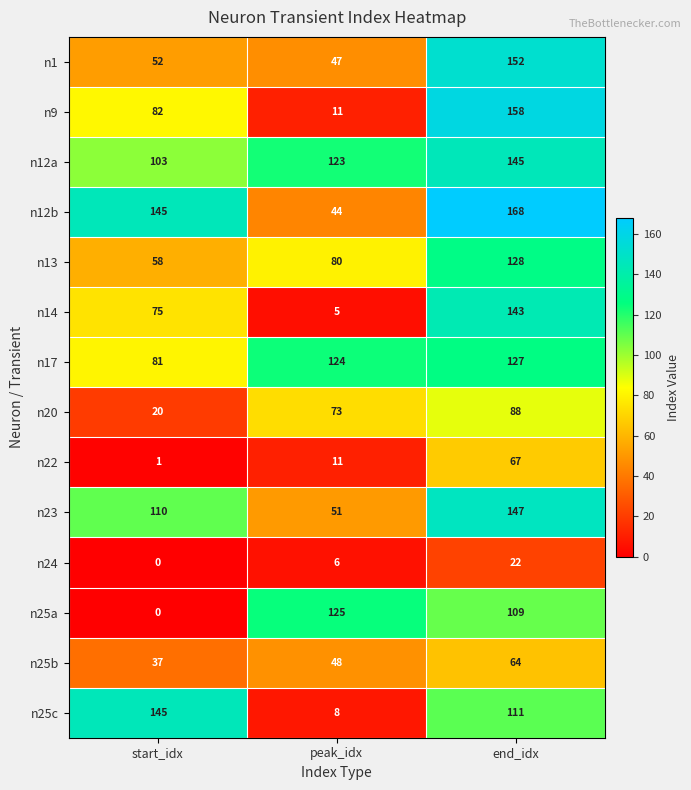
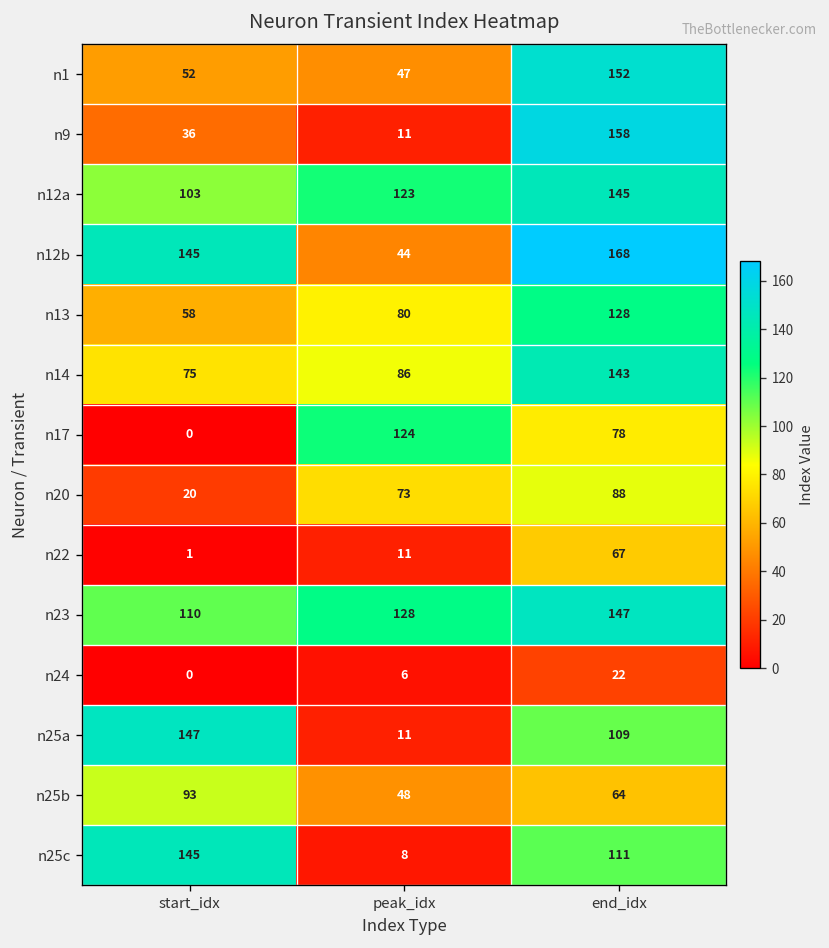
n9, start_idx: 82 -> 36
n14, peak_idx: 5 -> 86
n17, start_idx: 81 -> 0
n17, end_idx: 127 -> 78
n23, peak_idx: 51 -> 128
n25a, start_idx: 0 -> 147
n25a, peak_idx: 125 -> 11
n25b, start_idx: 37 -> 93
